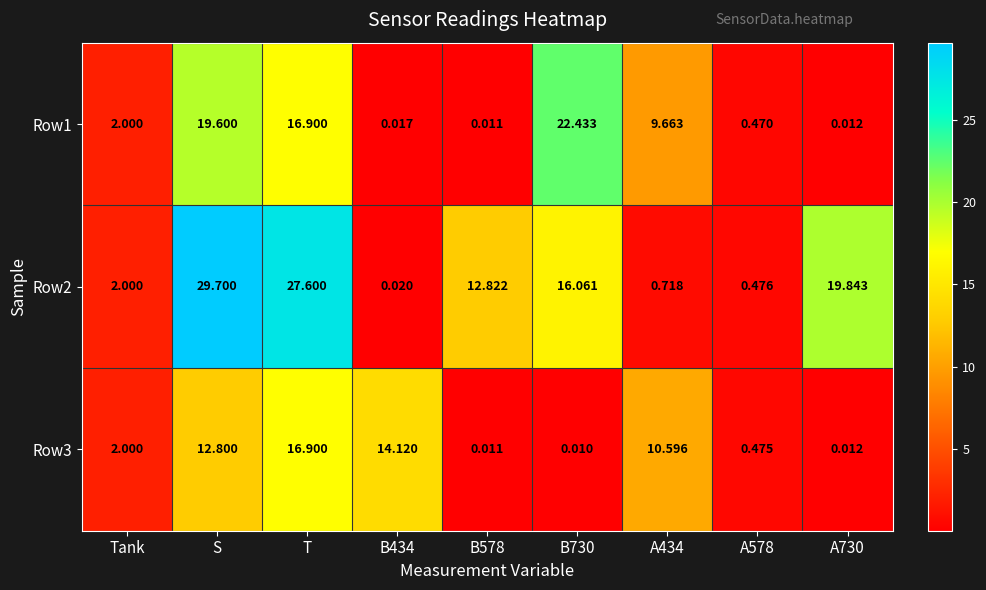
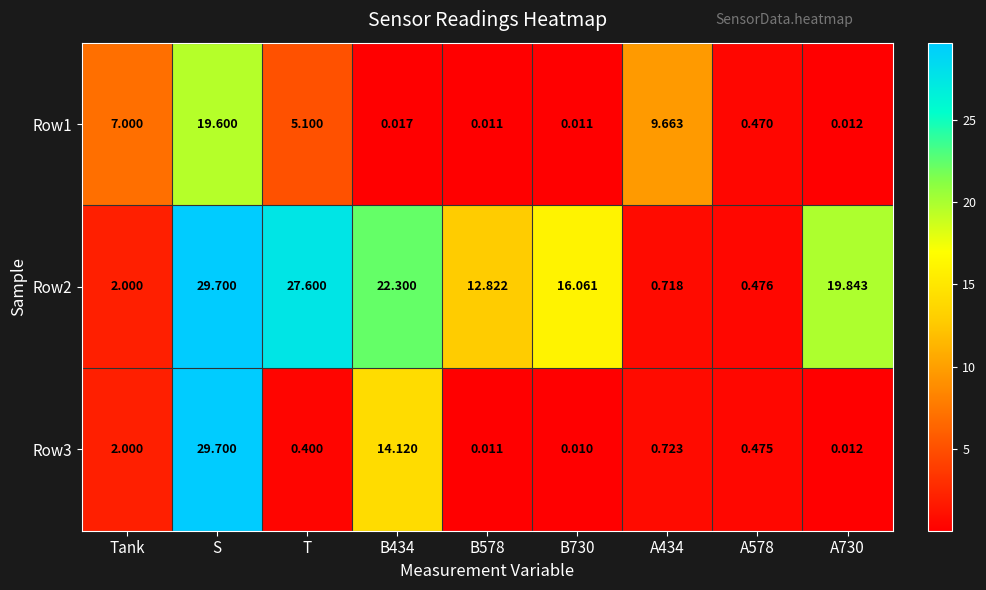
Row1, Tank: 2.000 -> 7.000
Row1, T: 16.900 -> 5.100
Row1, B730: 22.433 -> 0.011
Row2, B434: 0.020 -> 22.300
Row3, S: 12.800 -> 29.700
Row3, T: 16.900 -> 0.400
Row3, A434: 10.596 -> 0.723
